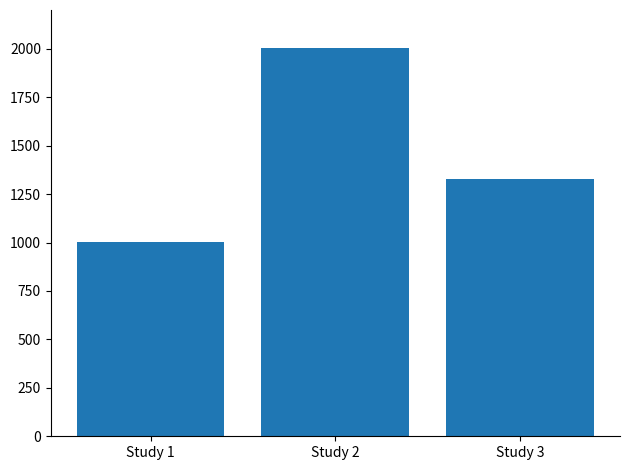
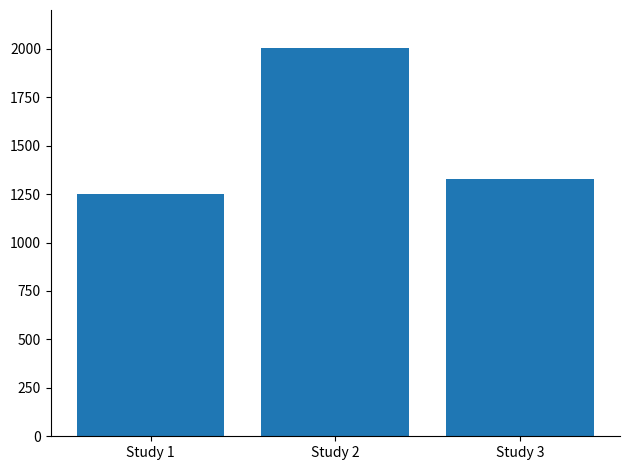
Study 1: 1000 -> 1250
